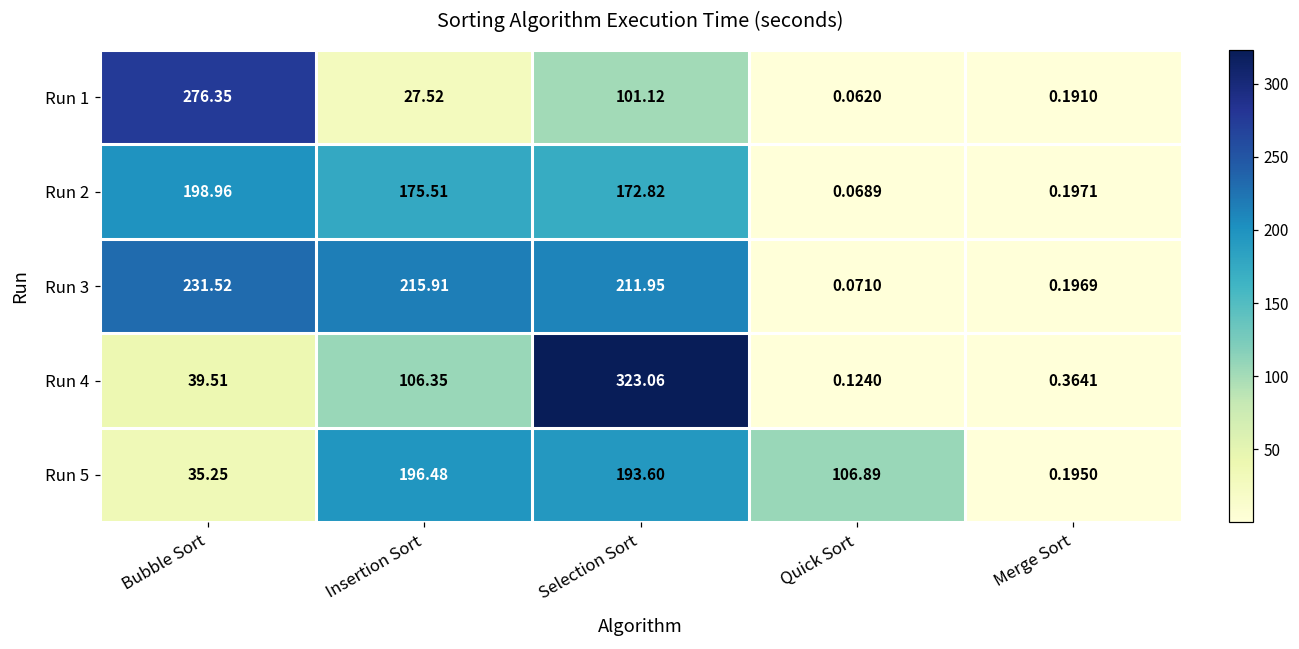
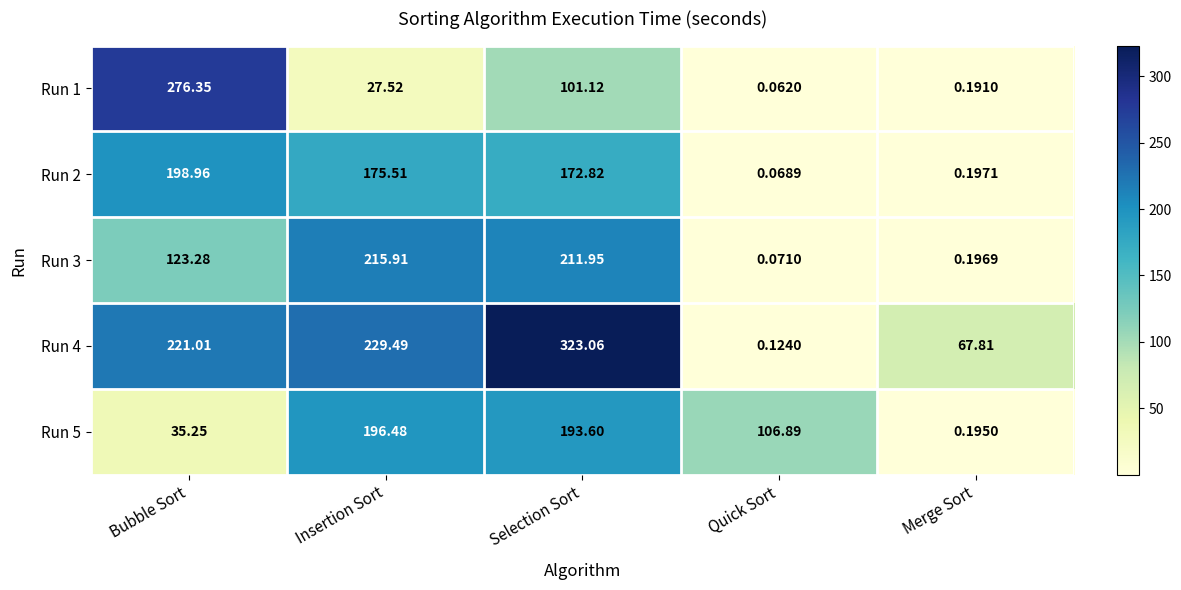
Run 3, Bubble Sort: 231.52 -> 123.28
Run 4, Bubble Sort: 39.51 -> 221.01
Run 4, Insertion Sort: 106.35 -> 229.49
Run 4, Merge Sort: 0.3641 -> 67.81
